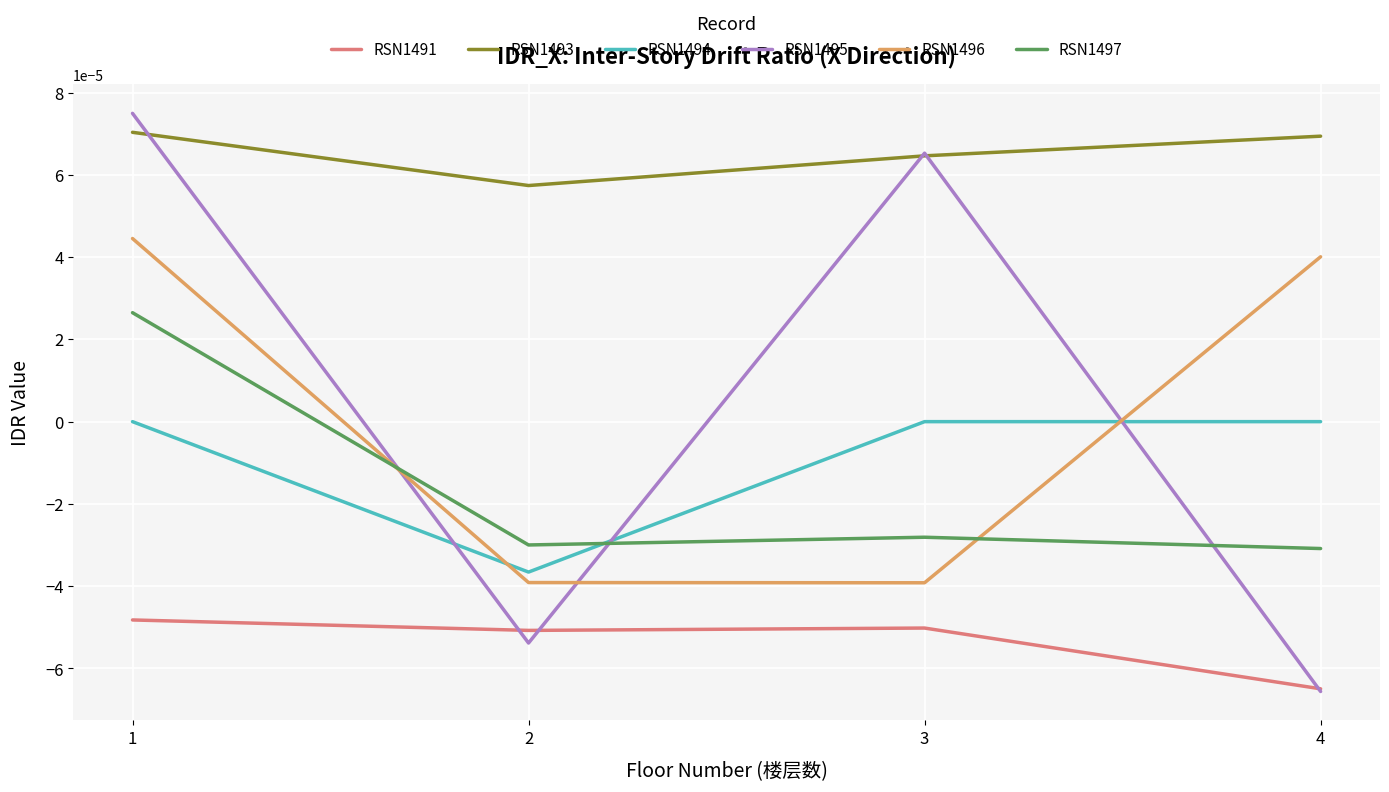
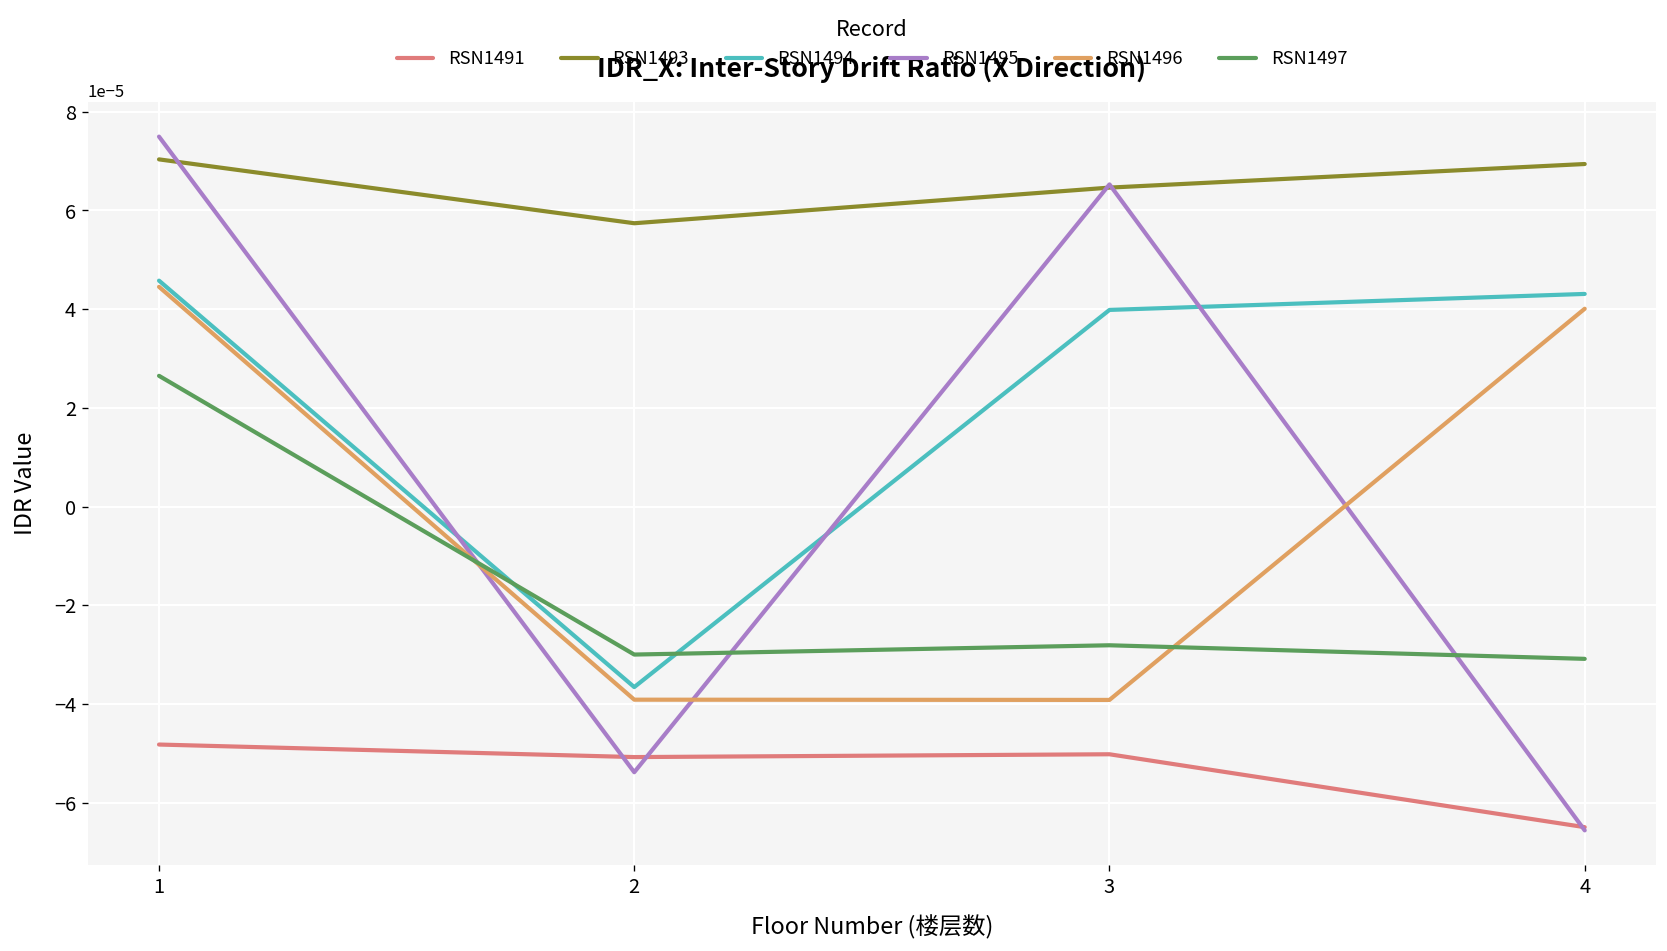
RSN1494, 1: 0.00000 -> 0.00005
RSN1494, 3: 0.00000 -> 0.00004
RSN1494, 4: 0.00000 -> 0.00004
